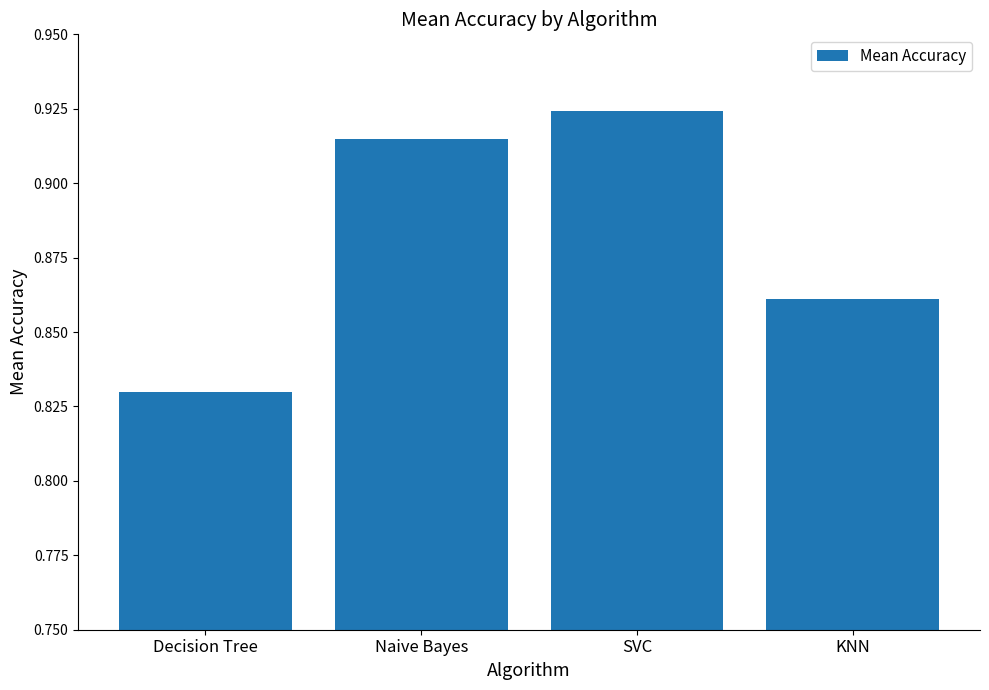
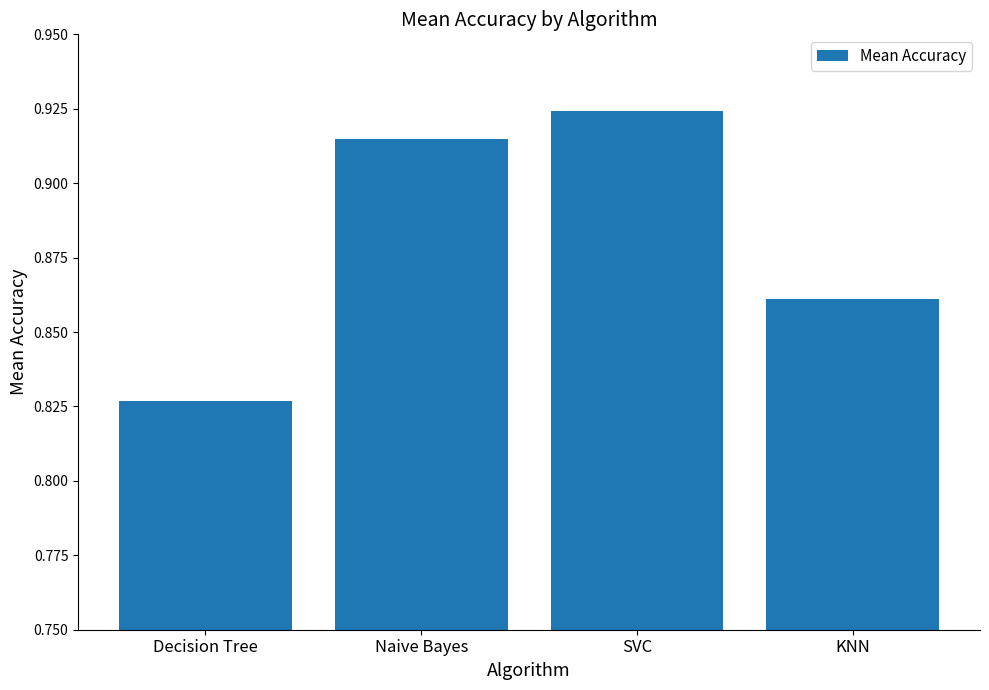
Decision Tree: 0.830 -> 0.827
